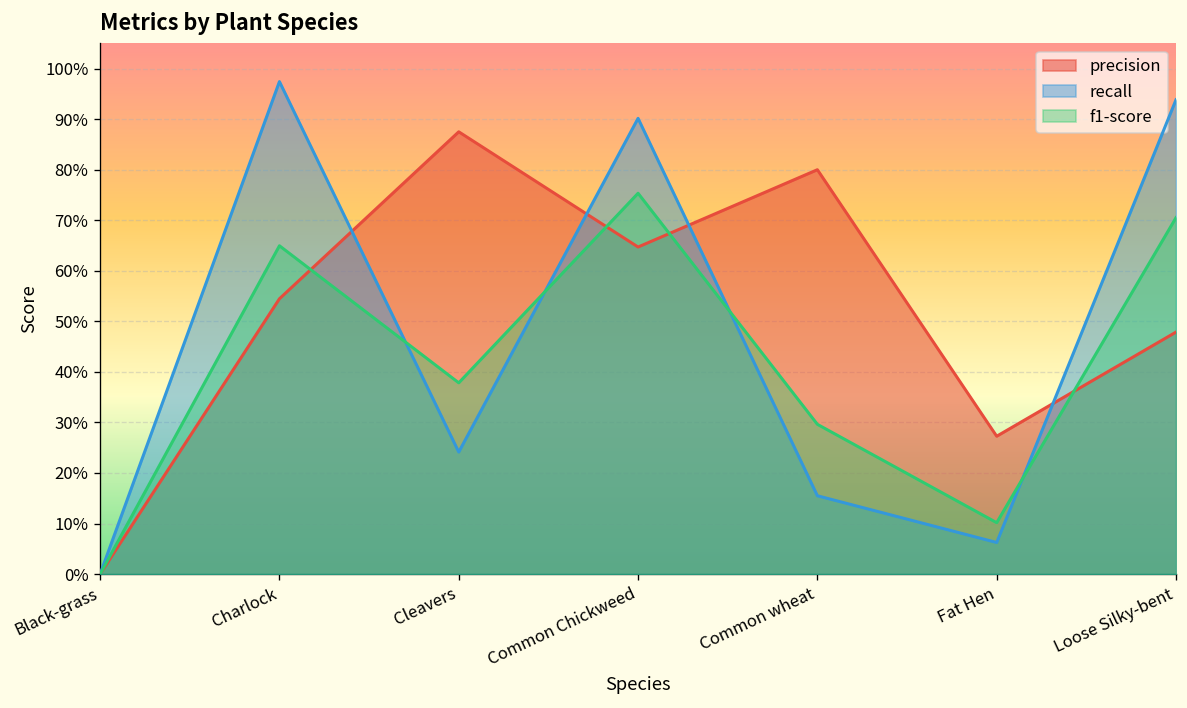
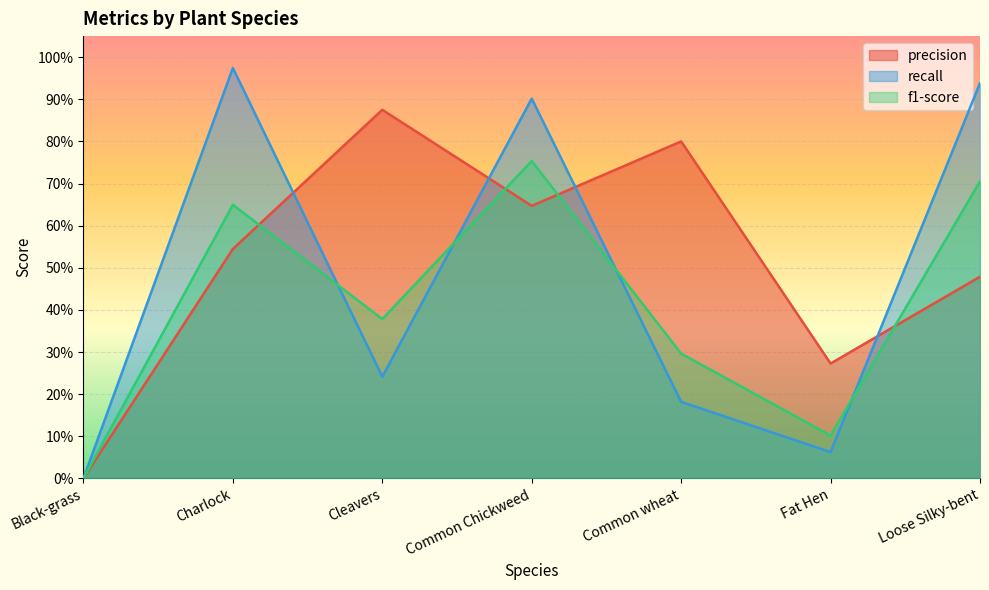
recall, Common wheat: 15% -> 18%
